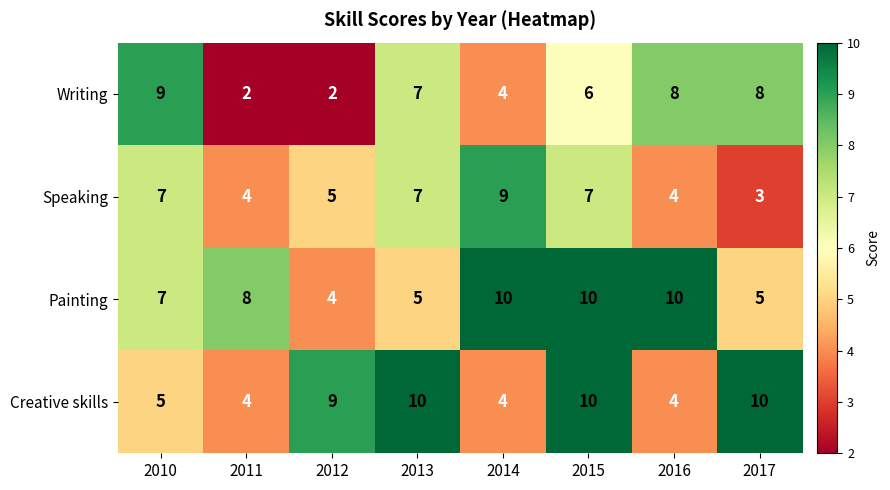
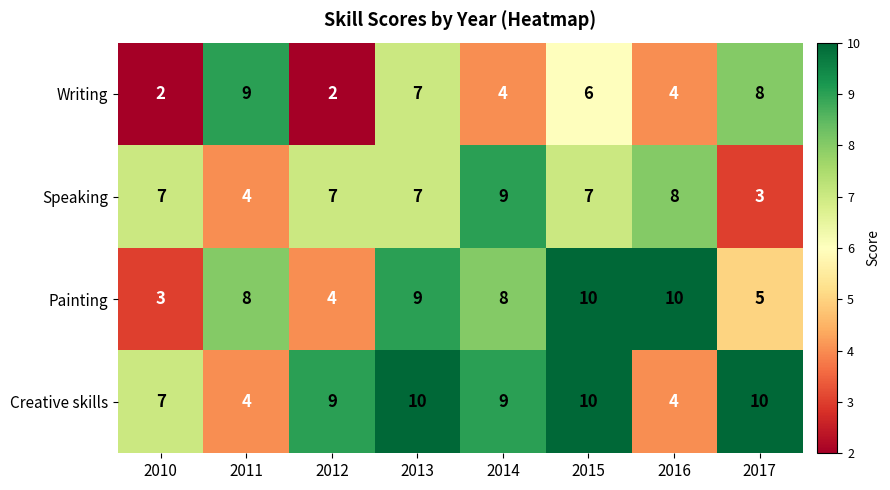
Writing, 2010: 9 -> 2
Writing, 2011: 2 -> 9
Writing, 2016: 8 -> 4
Speaking, 2012: 5 -> 7
Speaking, 2016: 4 -> 8
Painting, 2010: 7 -> 3
Painting, 2013: 5 -> 9
Painting, 2014: 10 -> 8
Creative skills, 2010: 5 -> 7
Creative skills, 2014: 4 -> 9
